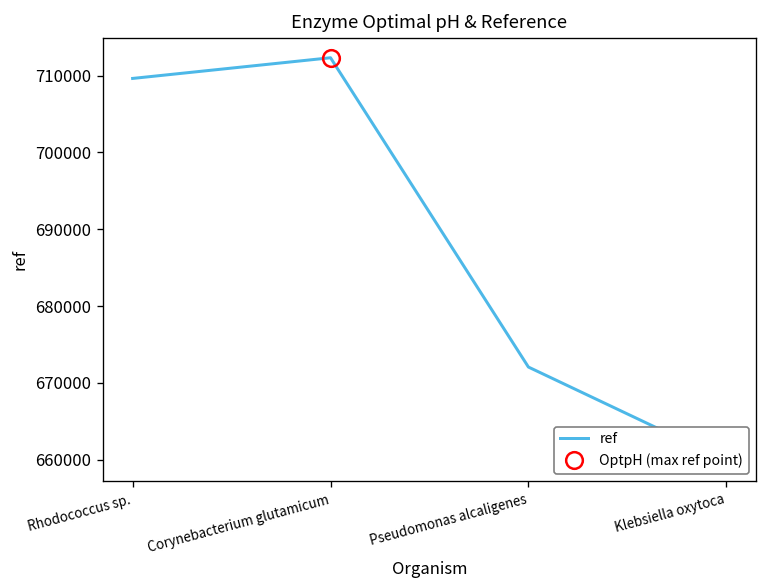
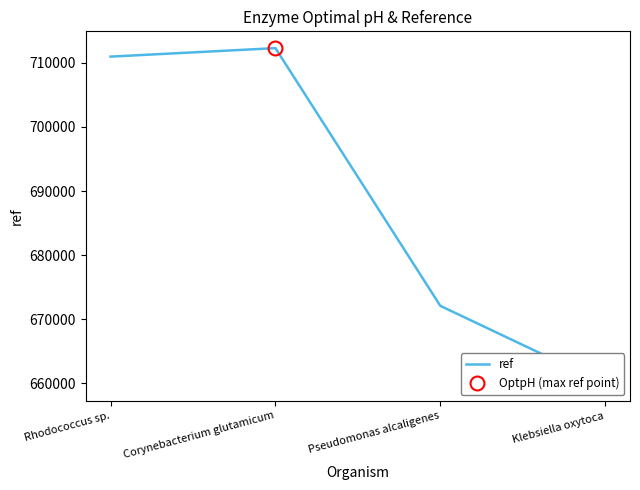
ref, Rhodococcus sp.: 710000 -> 711000
